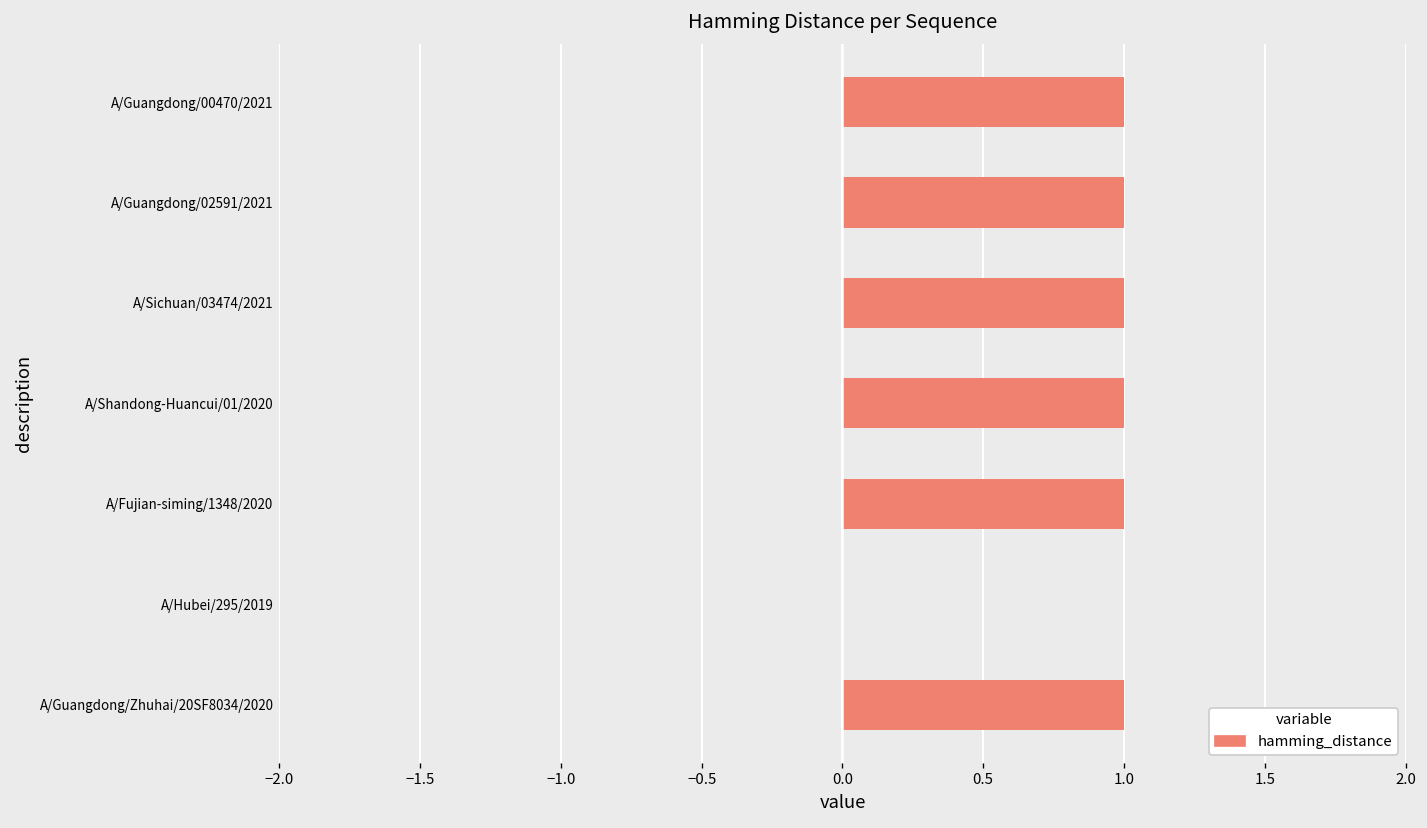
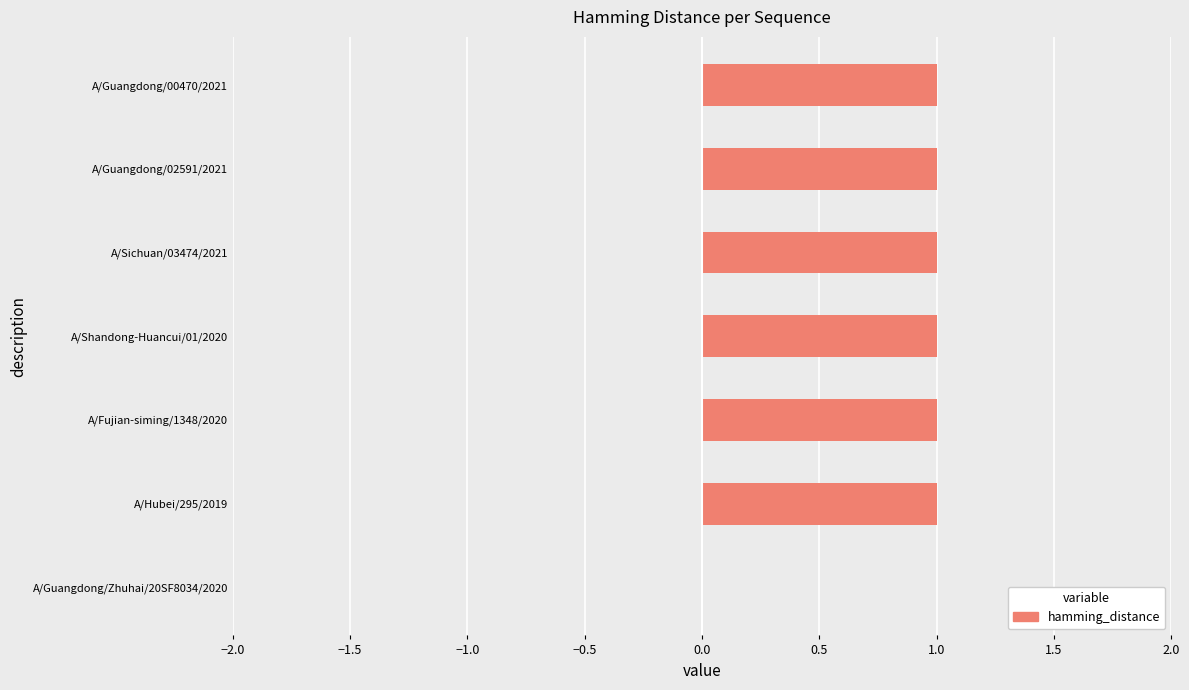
A/Hubei/295/2019: 0 -> 1
A/Guangdong/Zhuhai/20SF8034/2020: 1 -> 0
